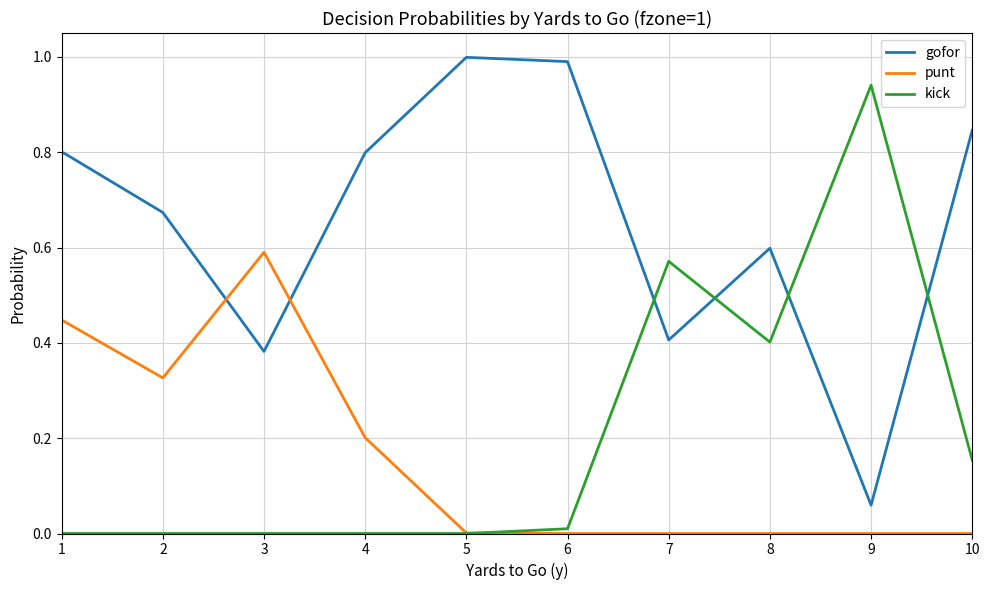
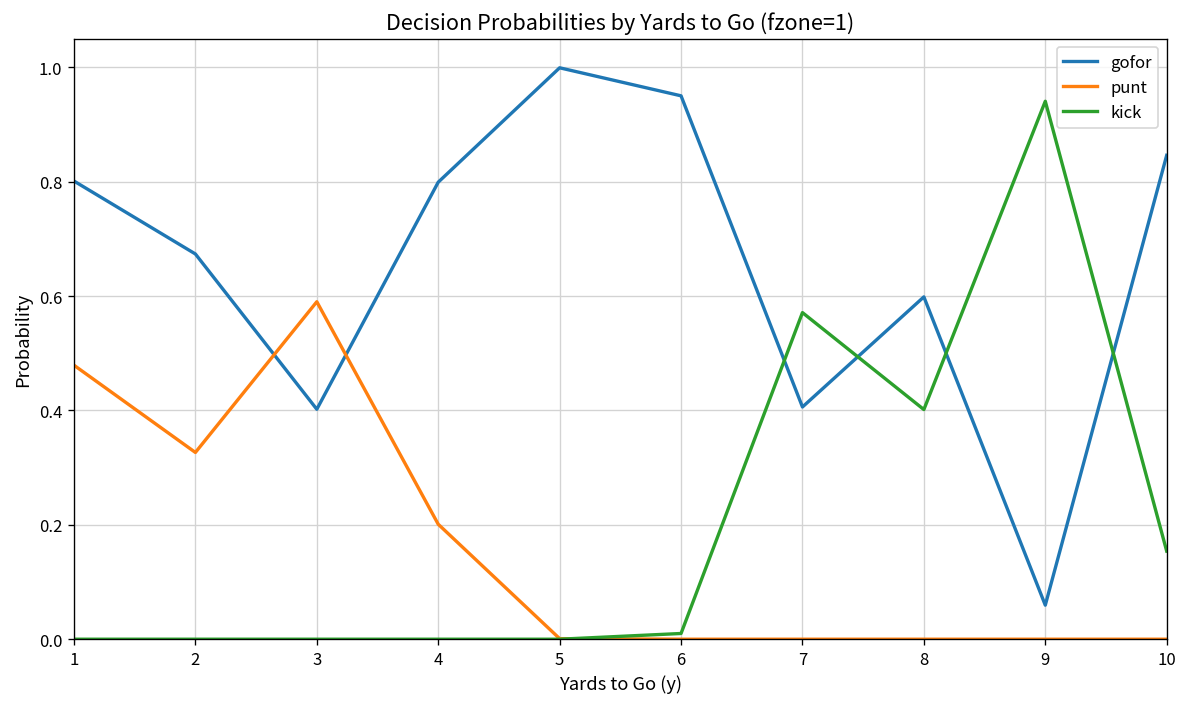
punt, 1: 0.45 -> 0.48
gofor, 3: 0.38 -> 0.40
gofor, 6: 0.99 -> 0.95
